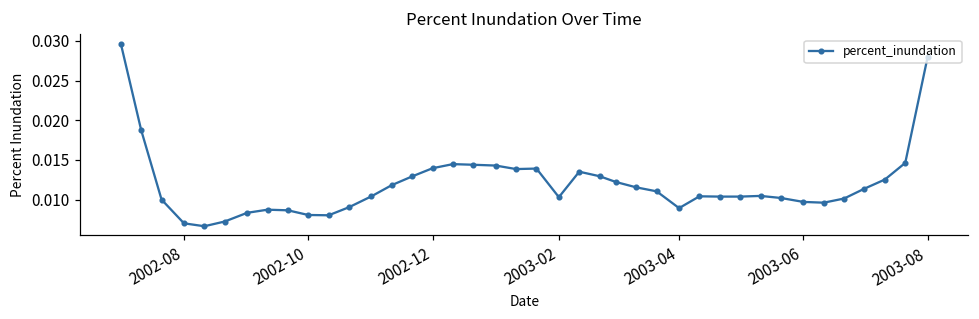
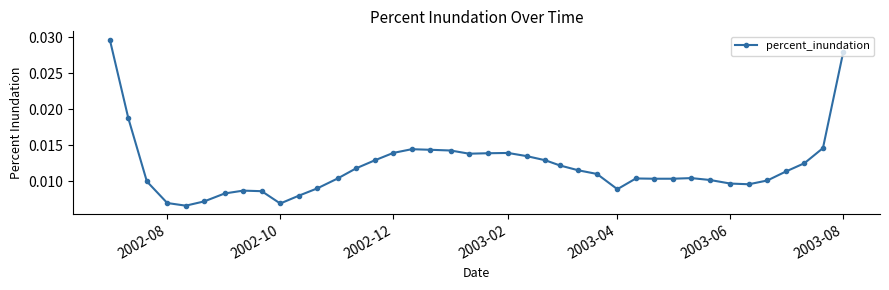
2002-10: 0.008 -> 0.007
2003-02: 0.010 -> 0.014
